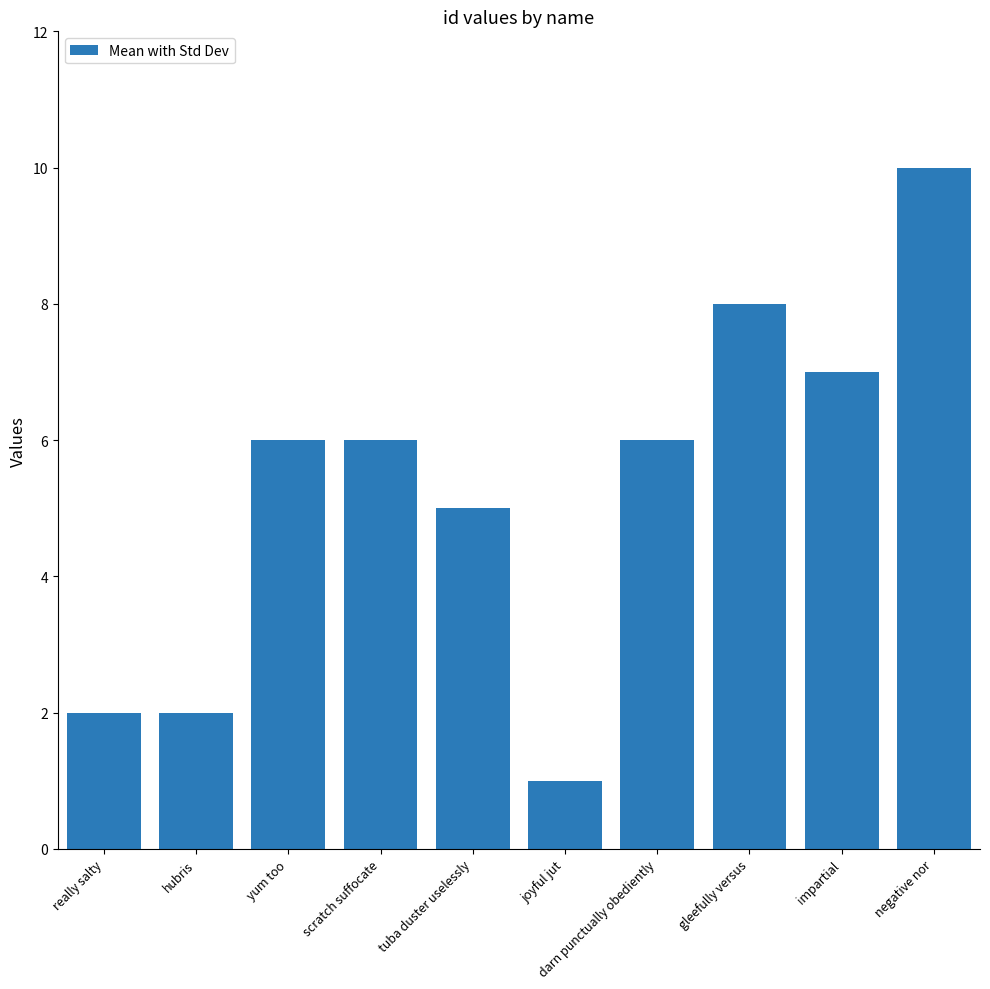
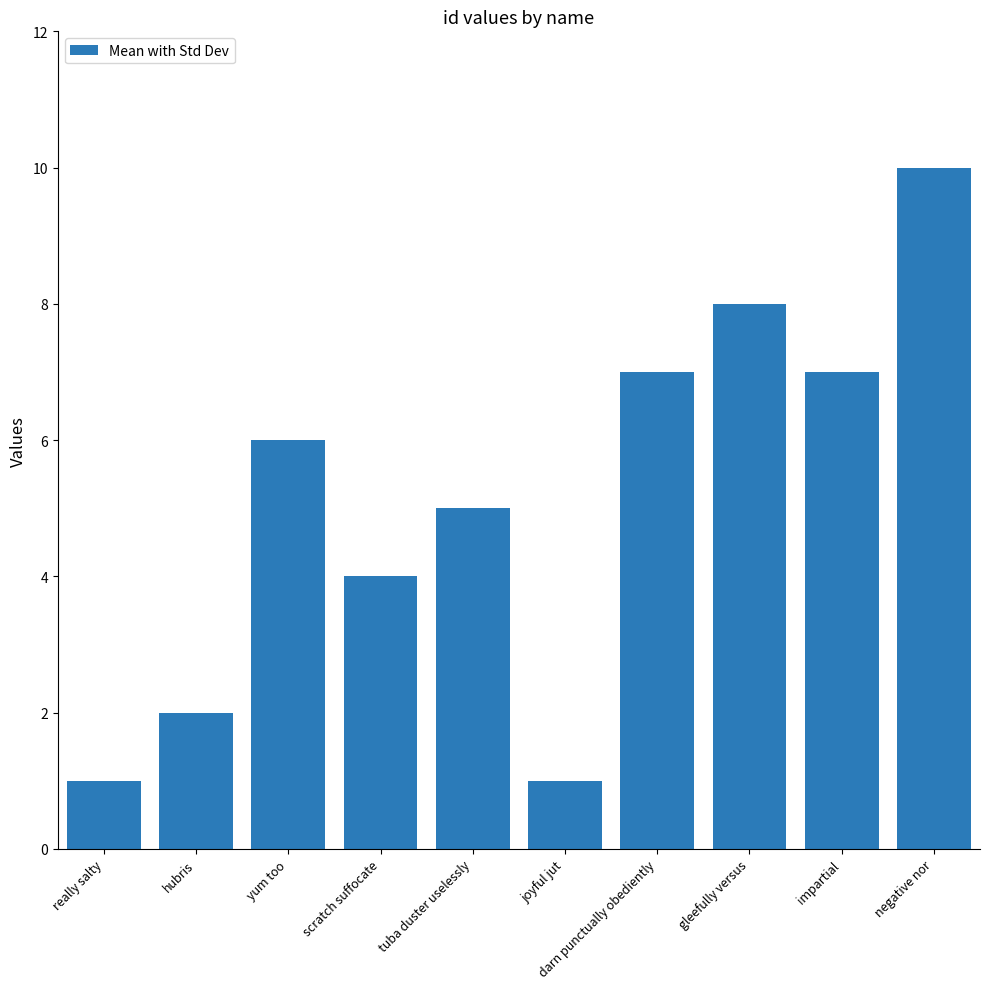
really salty: 2 -> 1
scratch suffocate: 6 -> 4
darn punctually obediently: 6 -> 7
